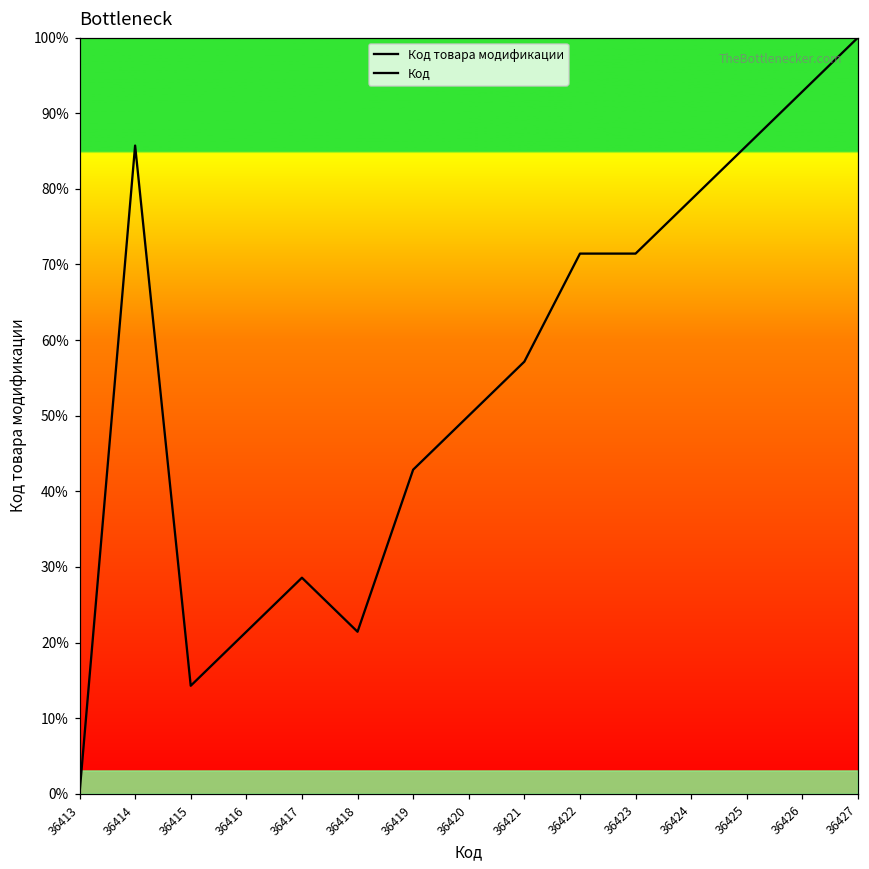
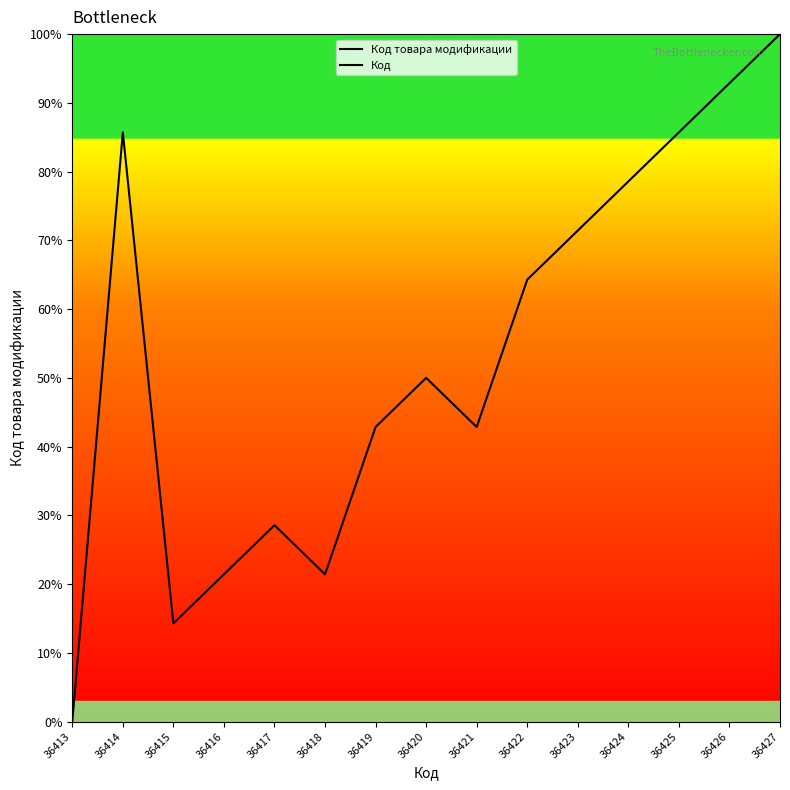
36421: 57% -> 43%
36422: 71% -> 64%
